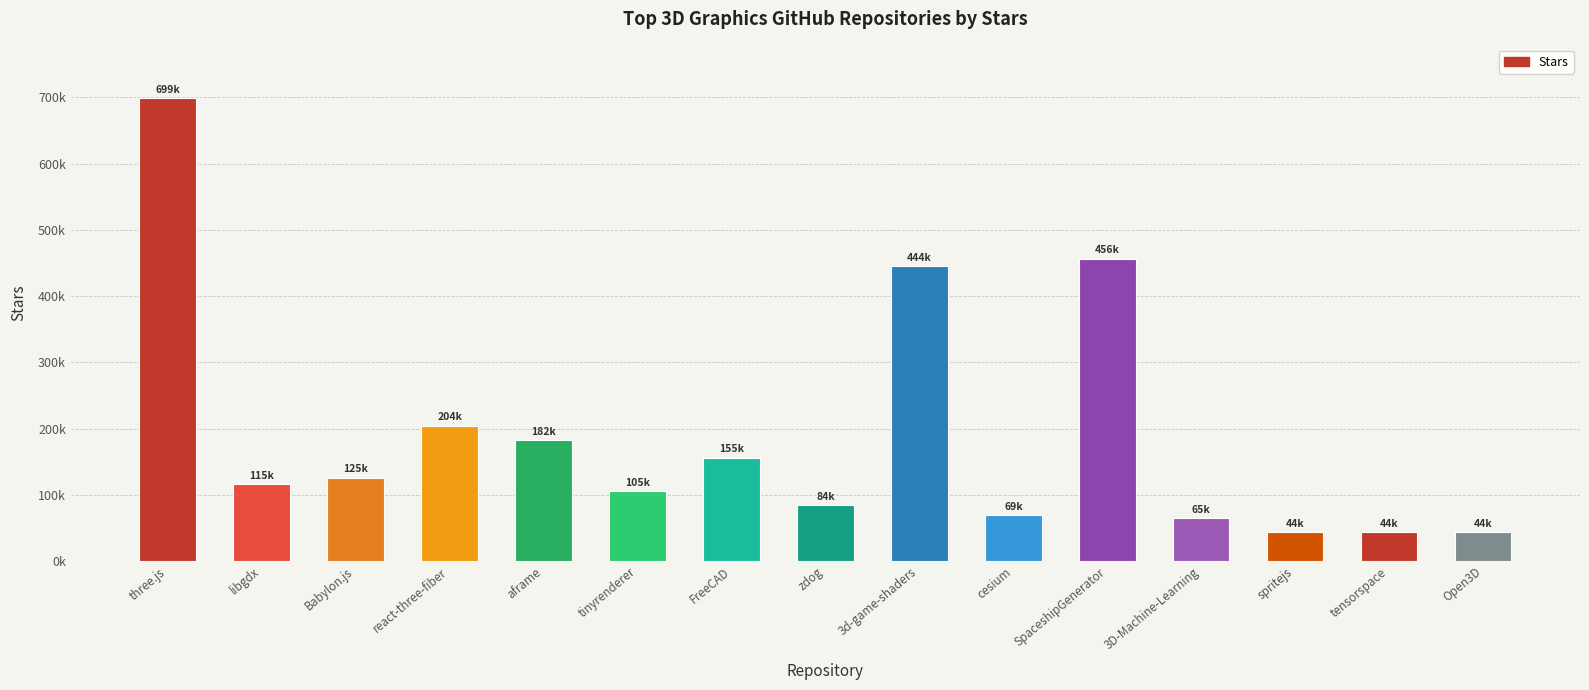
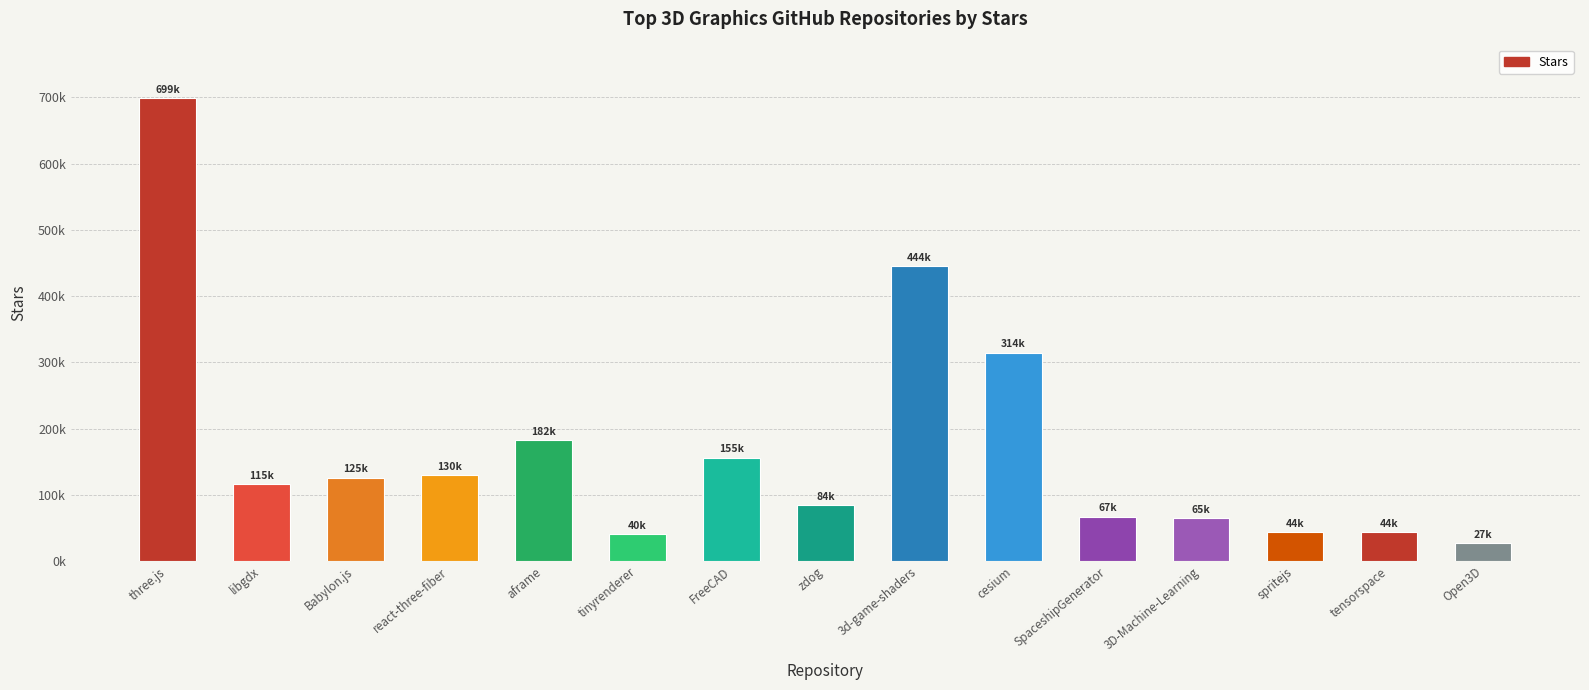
react-three-fiber: 204k -> 130k
tinyrenderer: 105k -> 40k
cesium: 69k -> 314k
SpaceshipGenerator: 456k -> 67k
Open3D: 44k -> 27k
